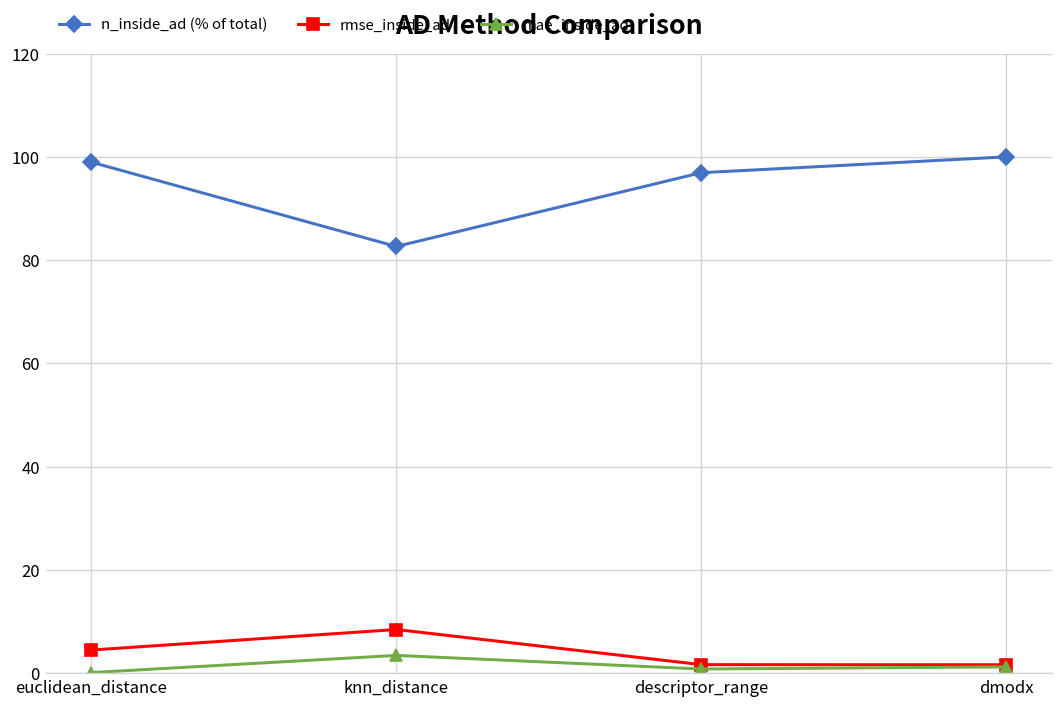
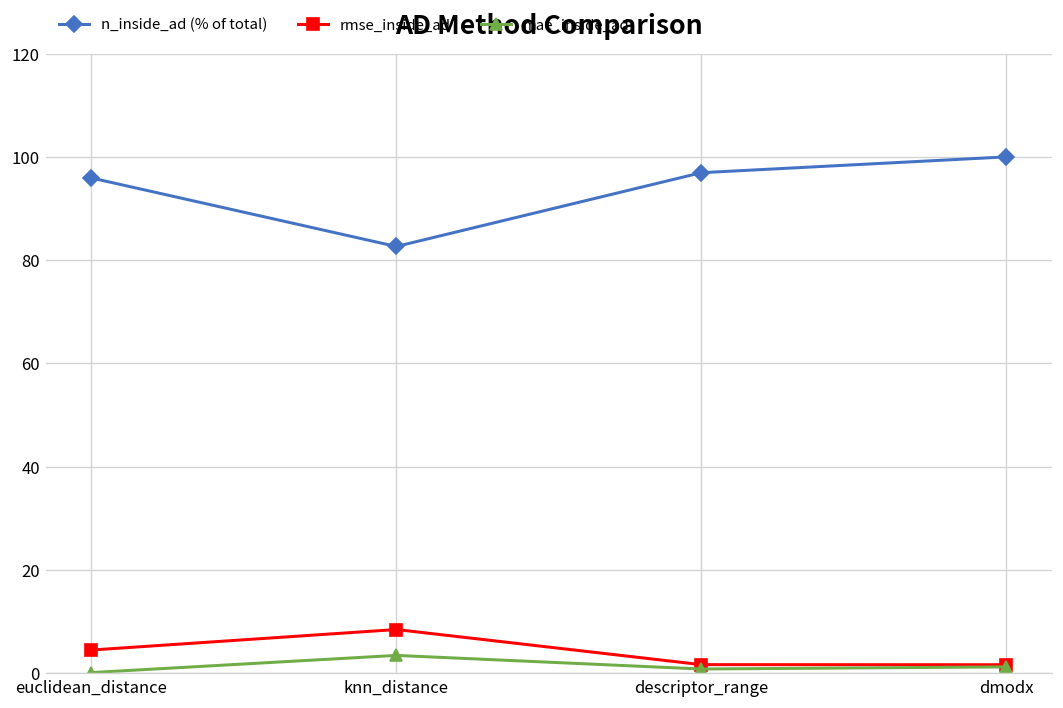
n_inside_ad (% of total), euclidean_distance: 99 -> 96
